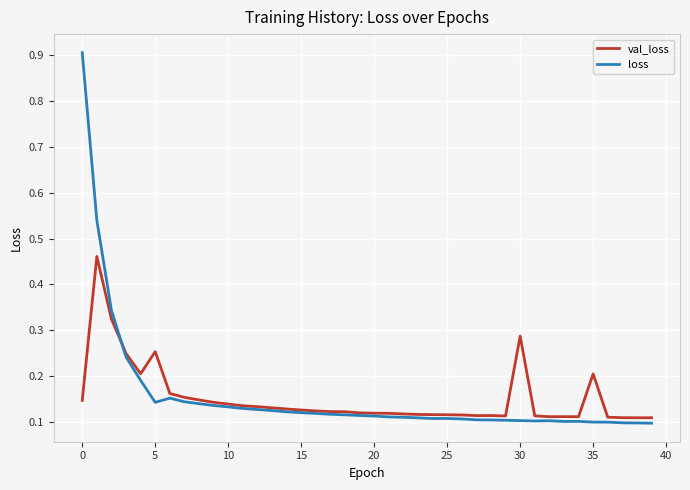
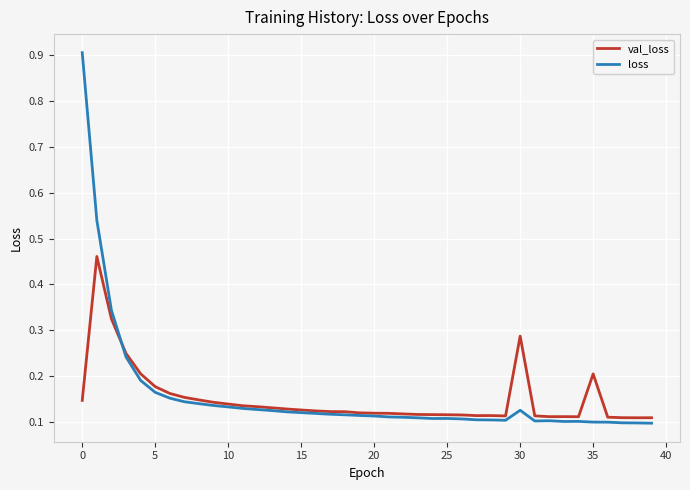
val_loss, 5: 0.25 -> 0.18
loss, 5: 0.14 -> 0.16
loss, 30: 0.10 -> 0.12
